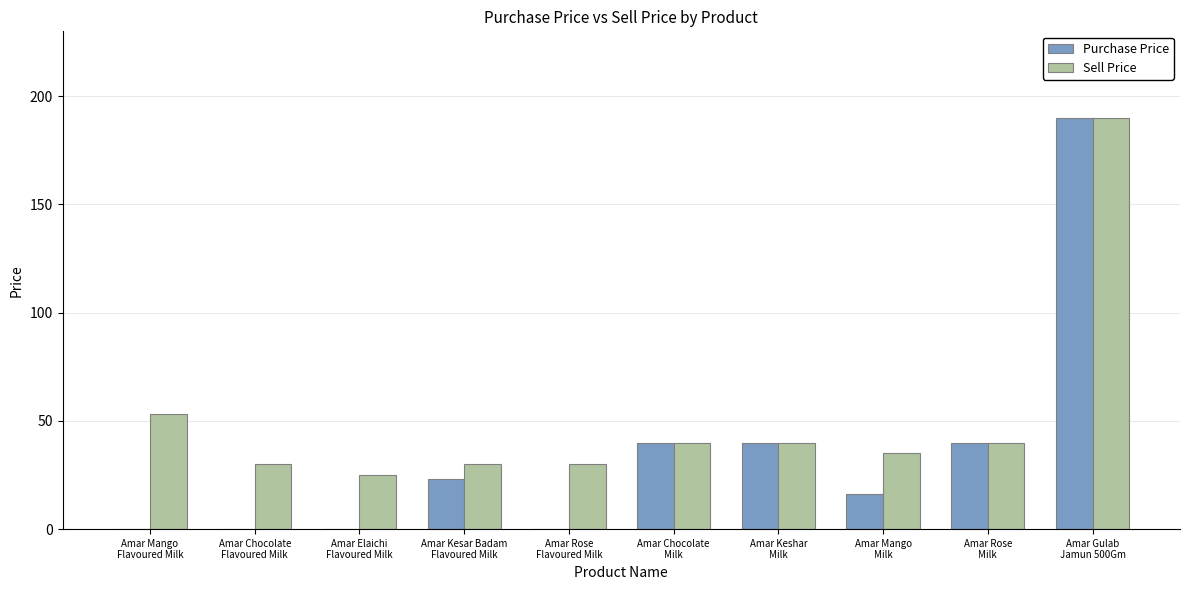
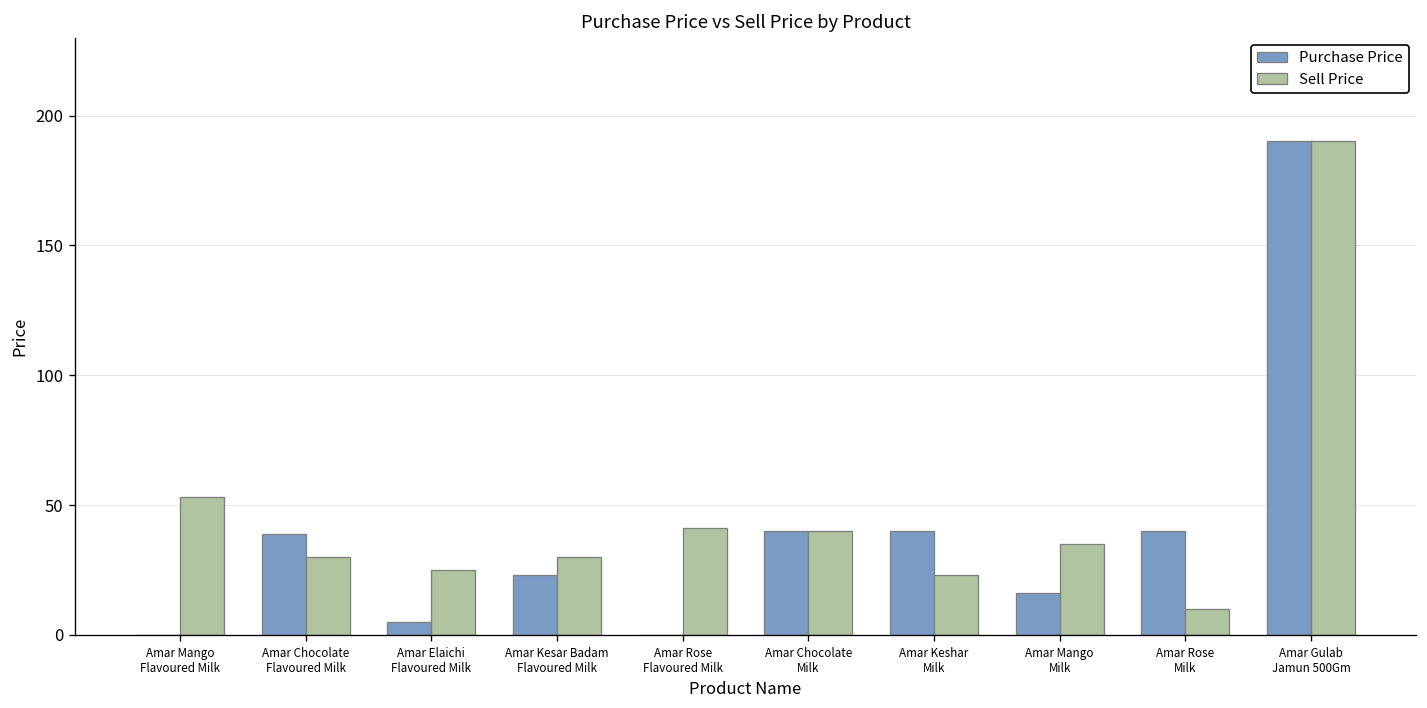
Purchase Price, Amar Chocolate Flavoured Milk: 0 -> 39
Purchase Price, Amar Elaichi Flavoured Milk: 0 -> 5
Sell Price, Amar Rose Flavoured Milk: 30 -> 41
Sell Price, Amar Keshar Milk: 40 -> 23
Sell Price, Amar Rose Milk: 40 -> 10
